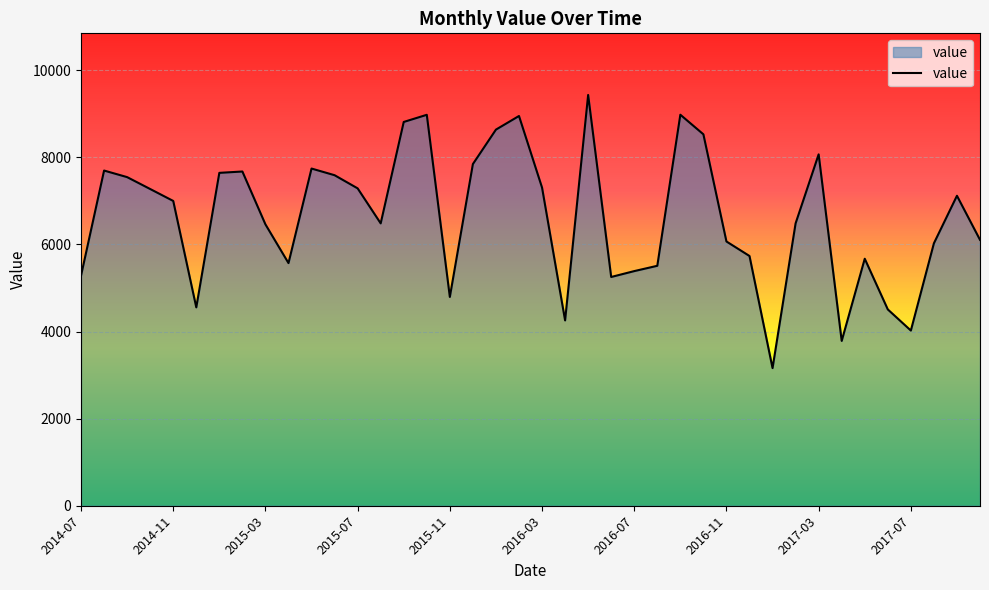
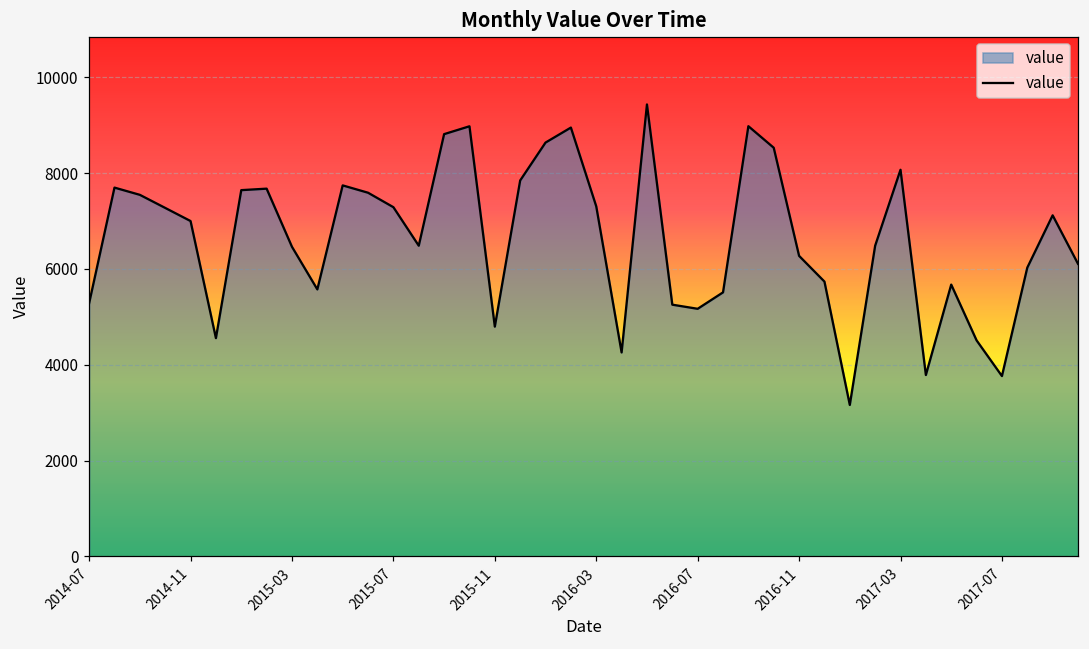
2016-07: 5400 -> 5200
2016-11: 6100 -> 6300
2017-07: 4000 -> 3800
